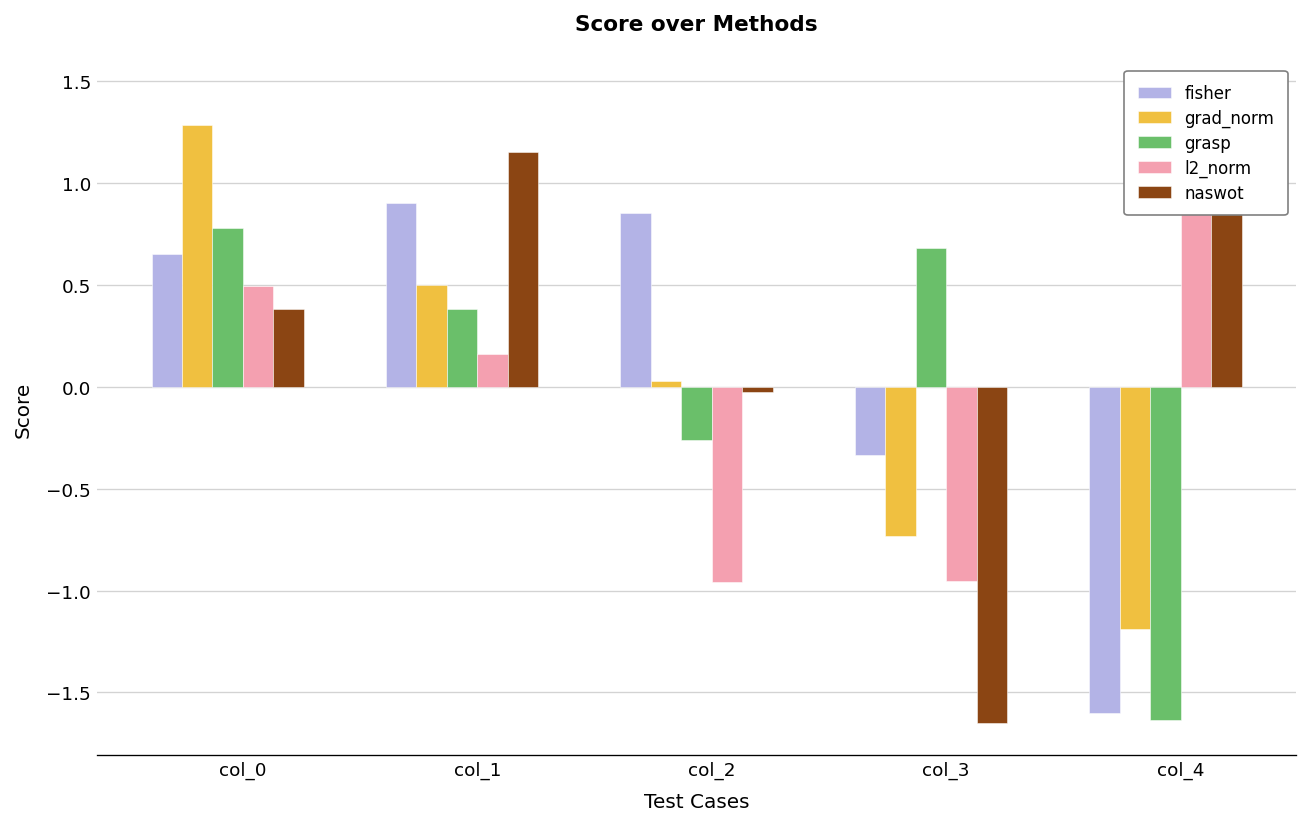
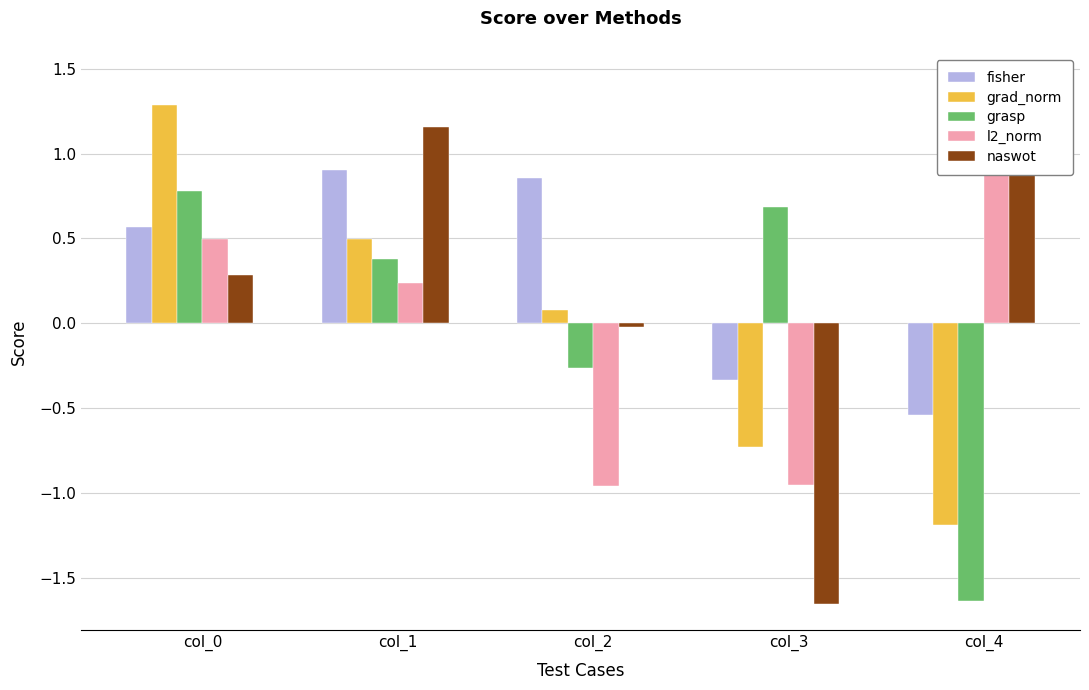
fisher, col_0: 0.65 -> 0.56
naswot, col_0: 0.38 -> 0.29
l2_norm, col_1: 0.16 -> 0.24
grad_norm, col_2: 0.03 -> 0.08
fisher, col_4: -1.60 -> -0.54
